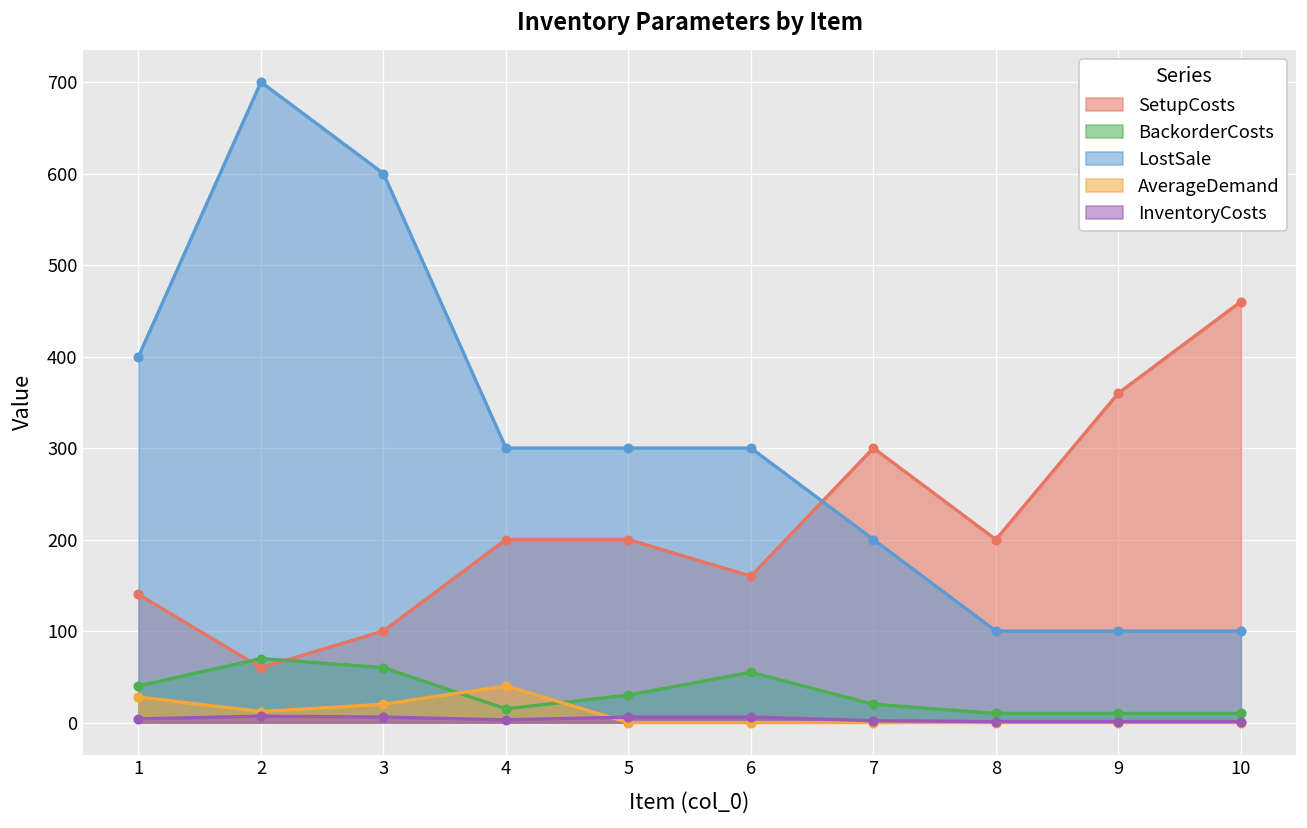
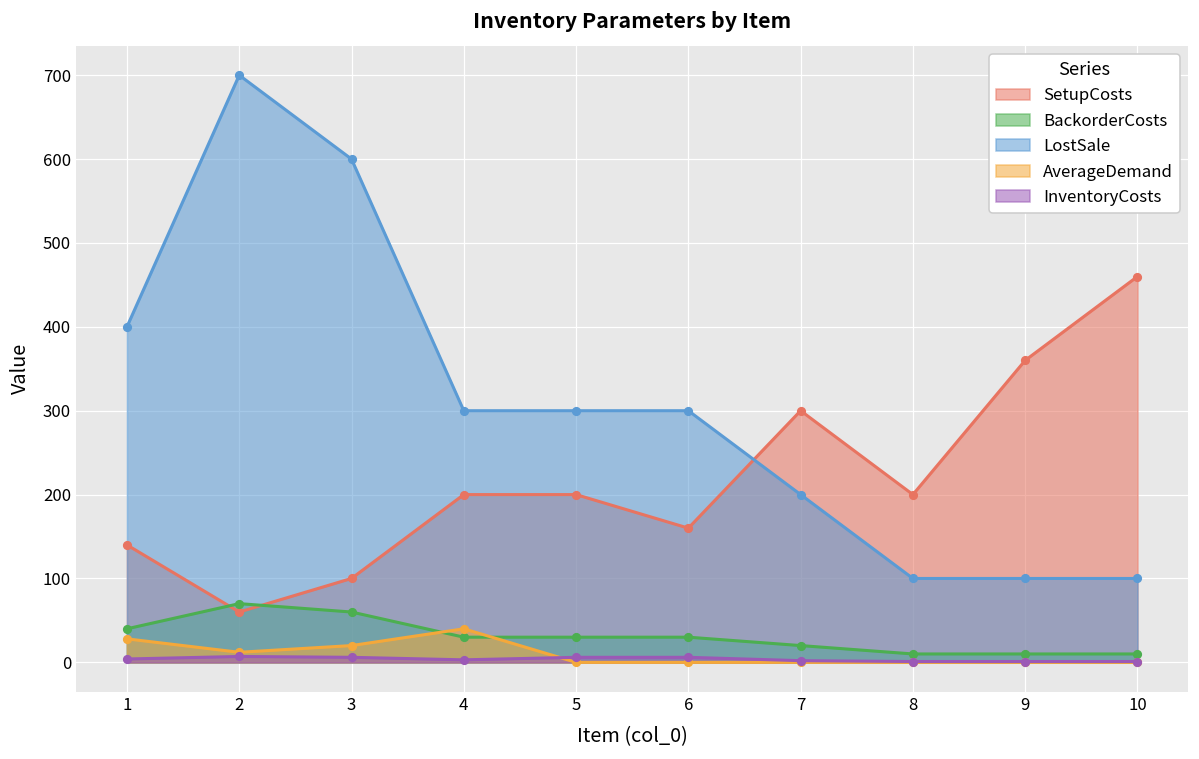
BackorderCosts, 4: 20 -> 30
BackorderCosts, 6: 60 -> 30
